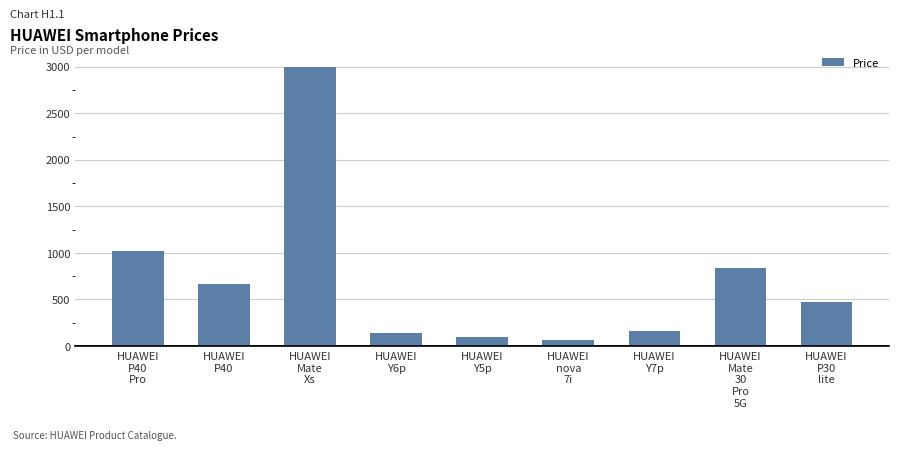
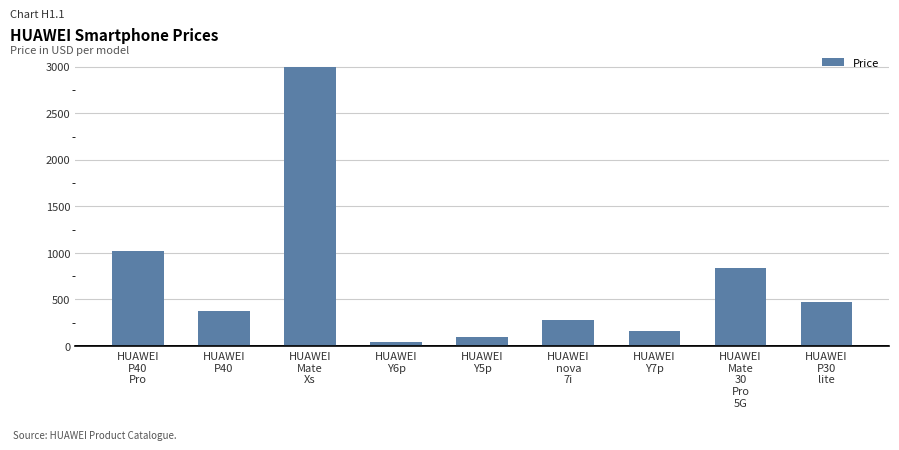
HUAWEI P40: 700 -> 400
HUAWEI Y6p: 100 -> 0
HUAWEI nova 7i: 100 -> 300
